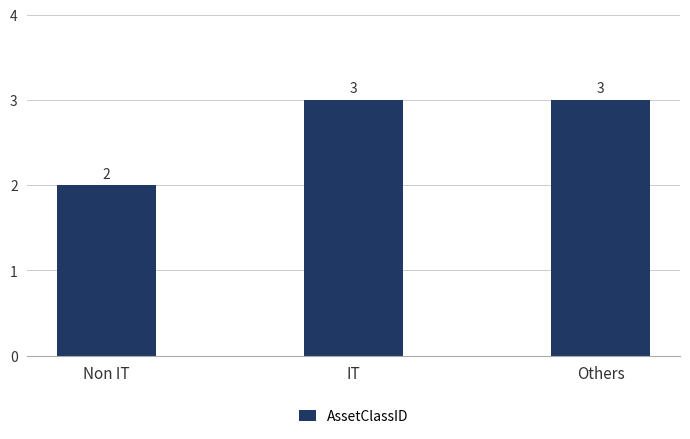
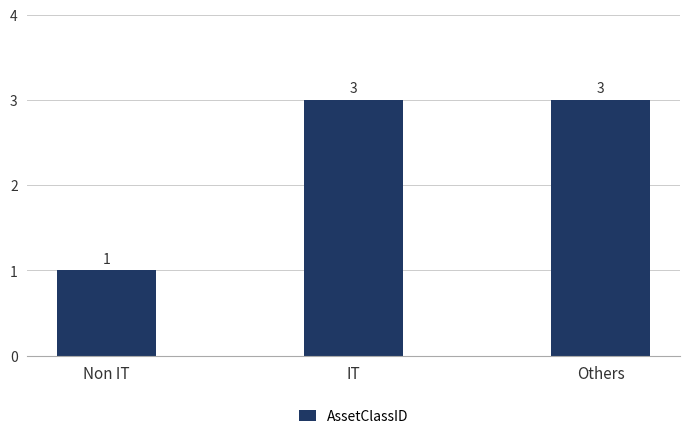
Non IT: 2 -> 1
